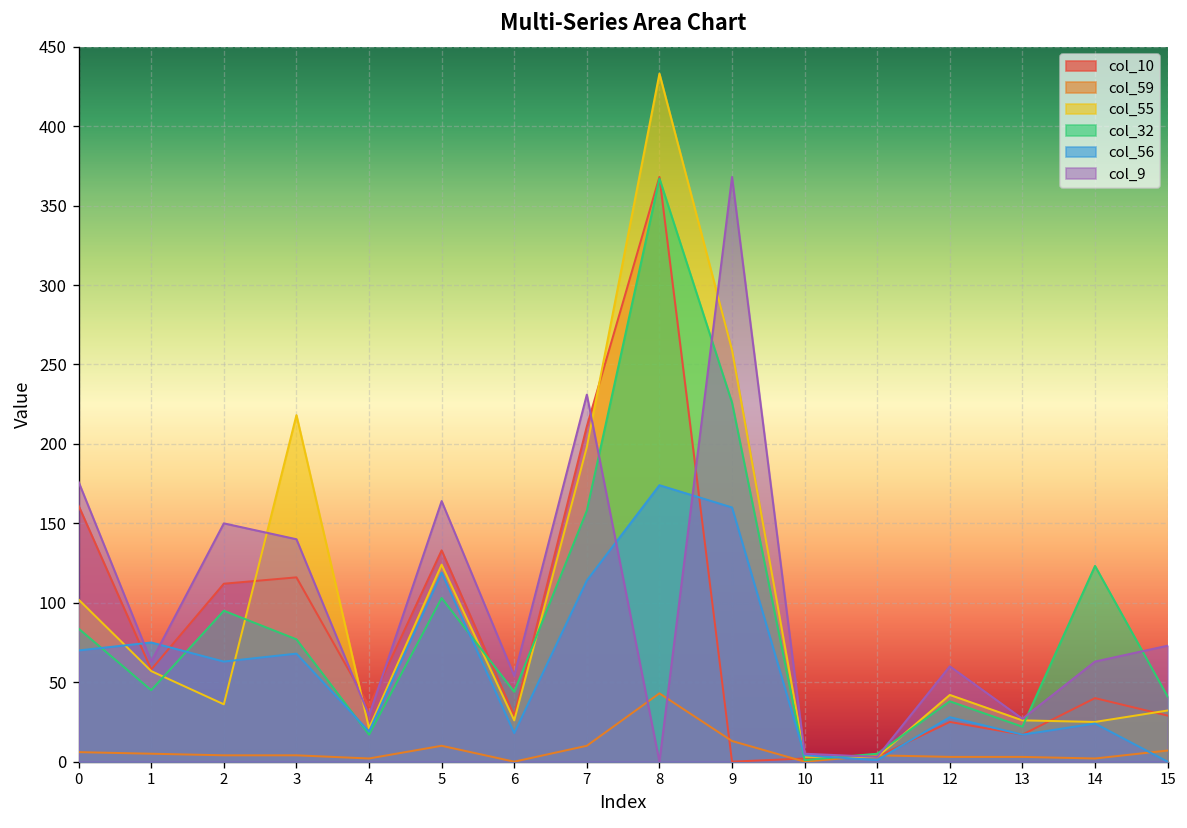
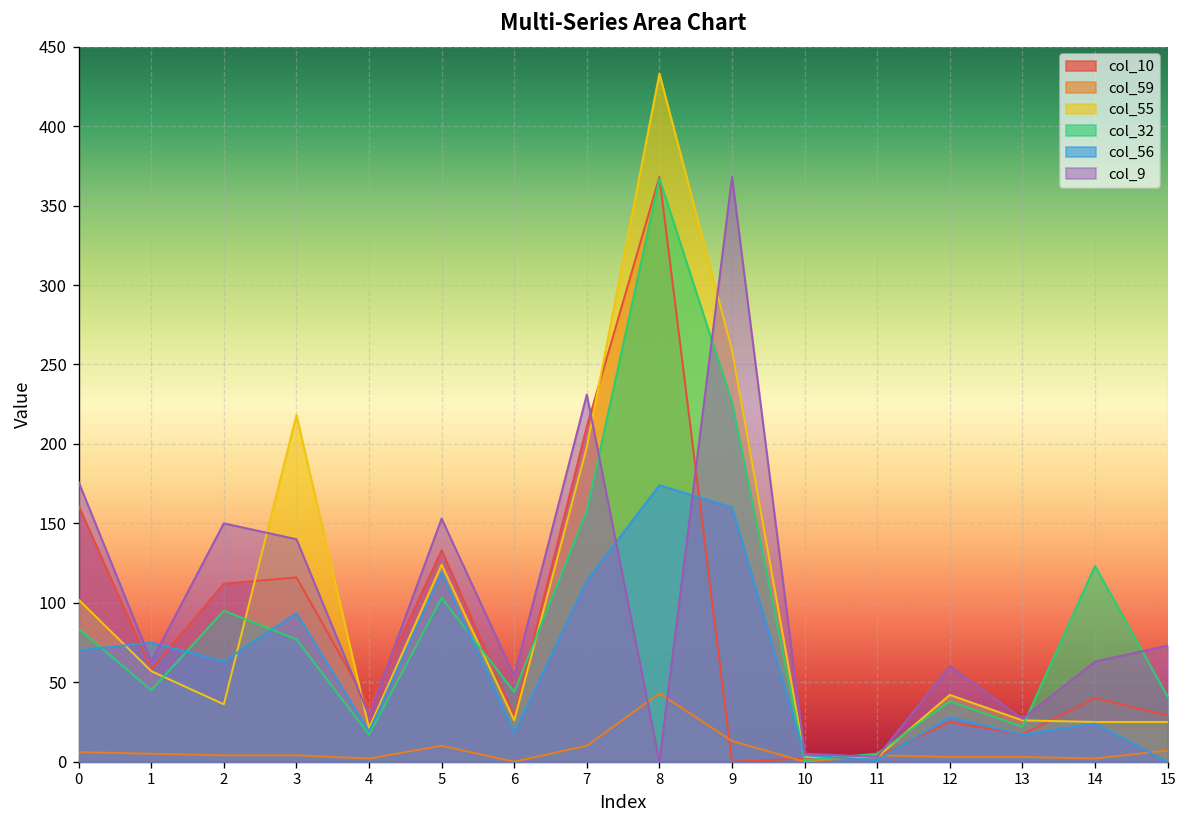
col_56, 3: 68 -> 94
col_9, 5: 164 -> 153
col_55, 15: 32 -> 25
